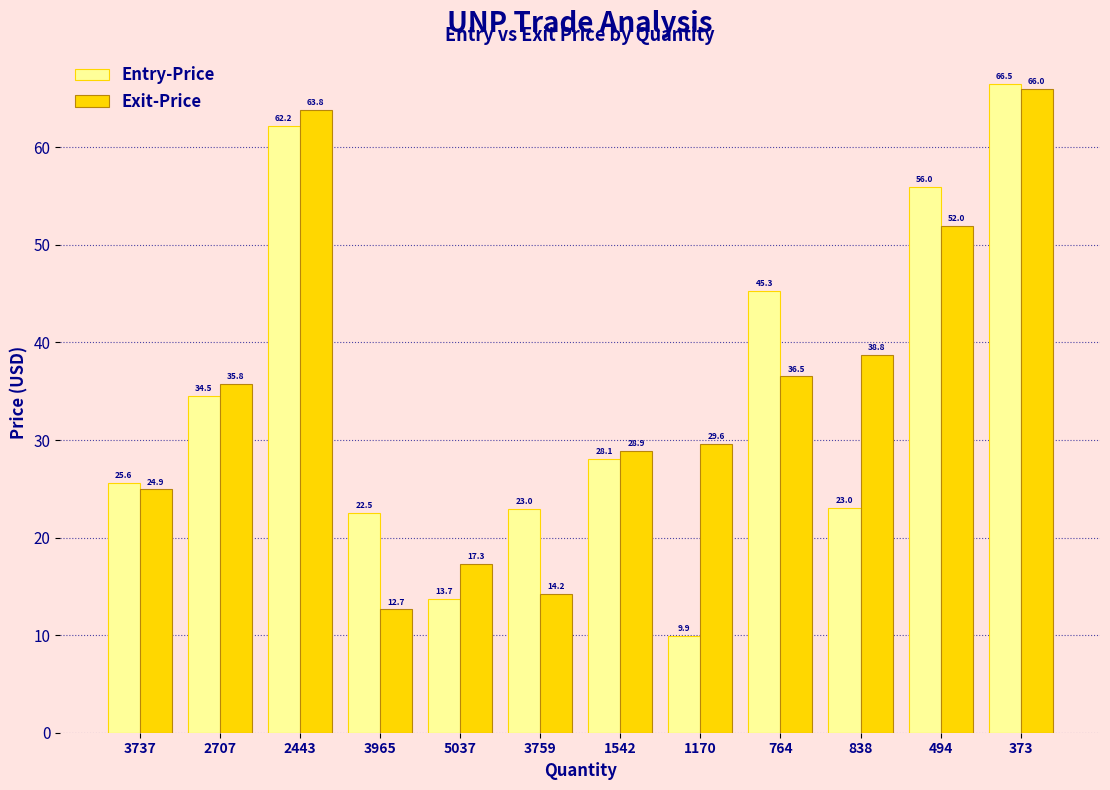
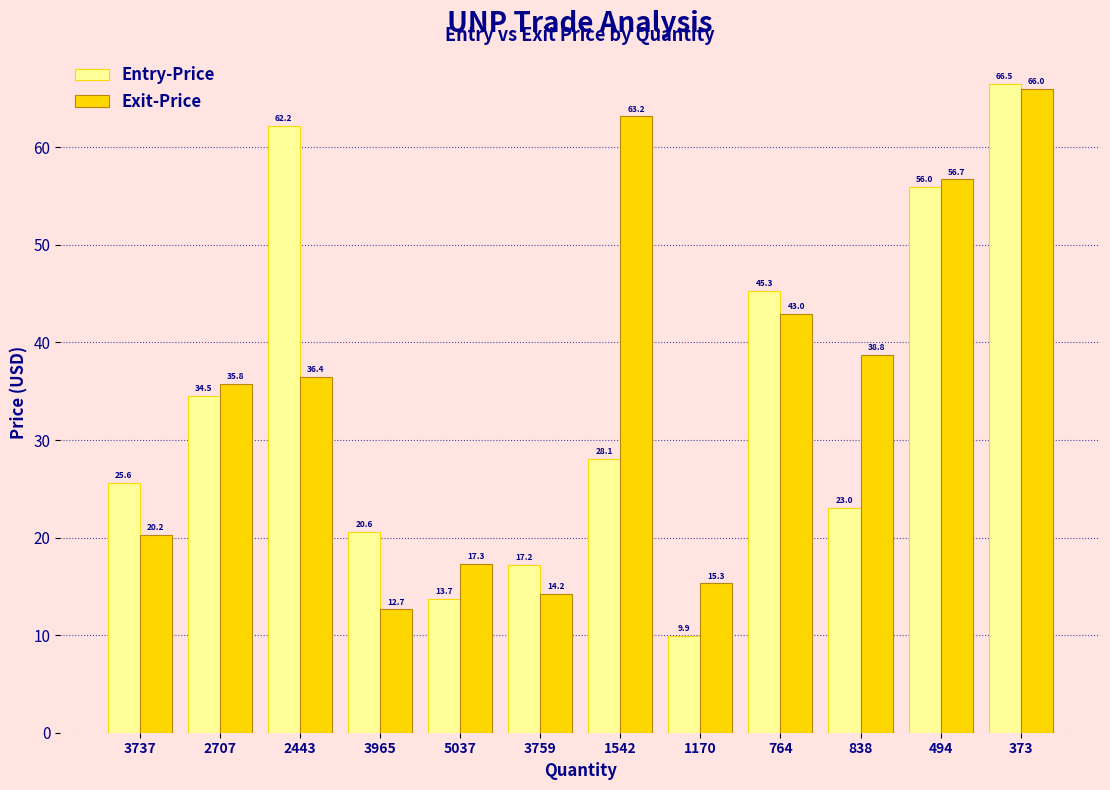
Exit-Price, 3737: 24.9 -> 20.2
Exit-Price, 2443: 63.8 -> 36.4
Entry-Price, 3965: 22.5 -> 20.6
Entry-Price, 3759: 23.0 -> 17.2
Exit-Price, 1542: 28.9 -> 63.2
Exit-Price, 1170: 29.6 -> 15.3
Exit-Price, 764: 36.5 -> 43.0
Exit-Price, 494: 52.0 -> 56.7
